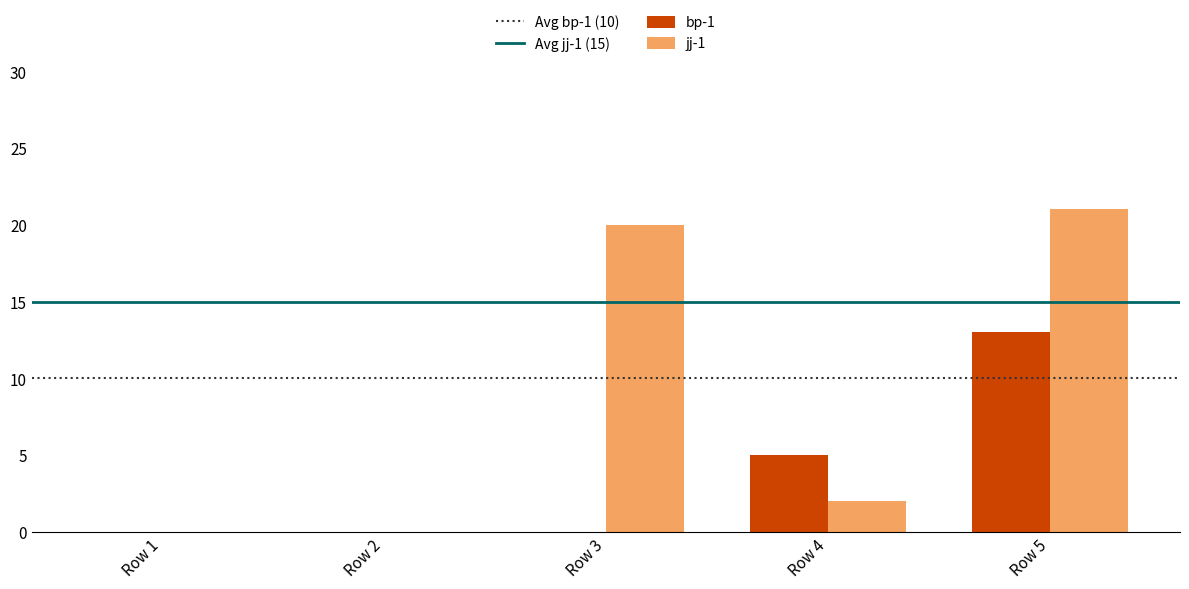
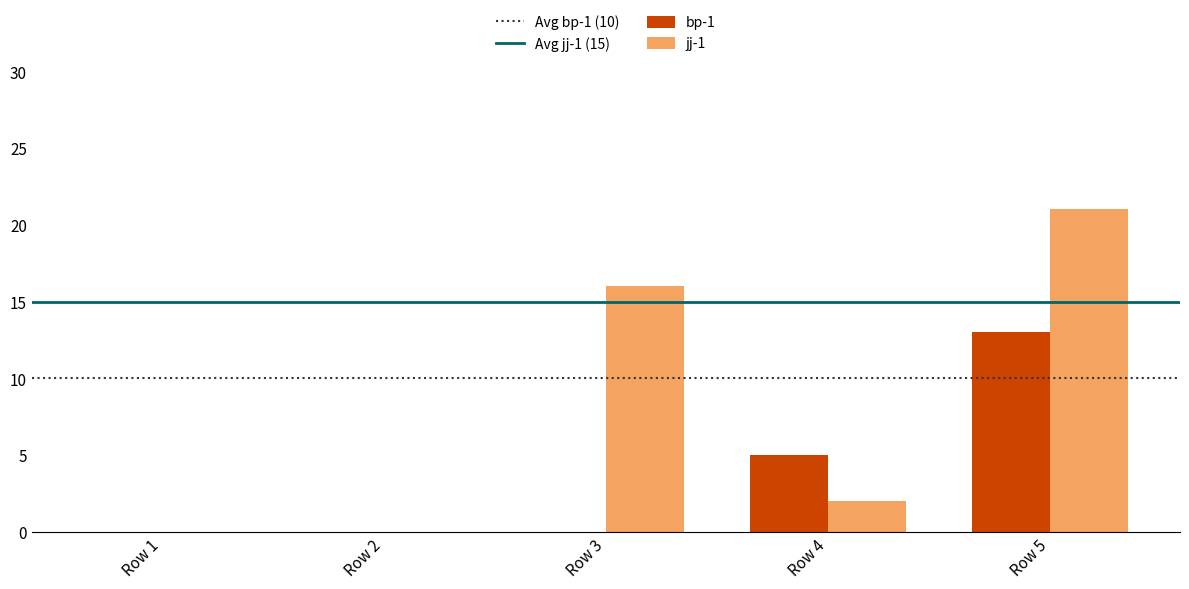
jj-1, Row 3: 20 -> 16
